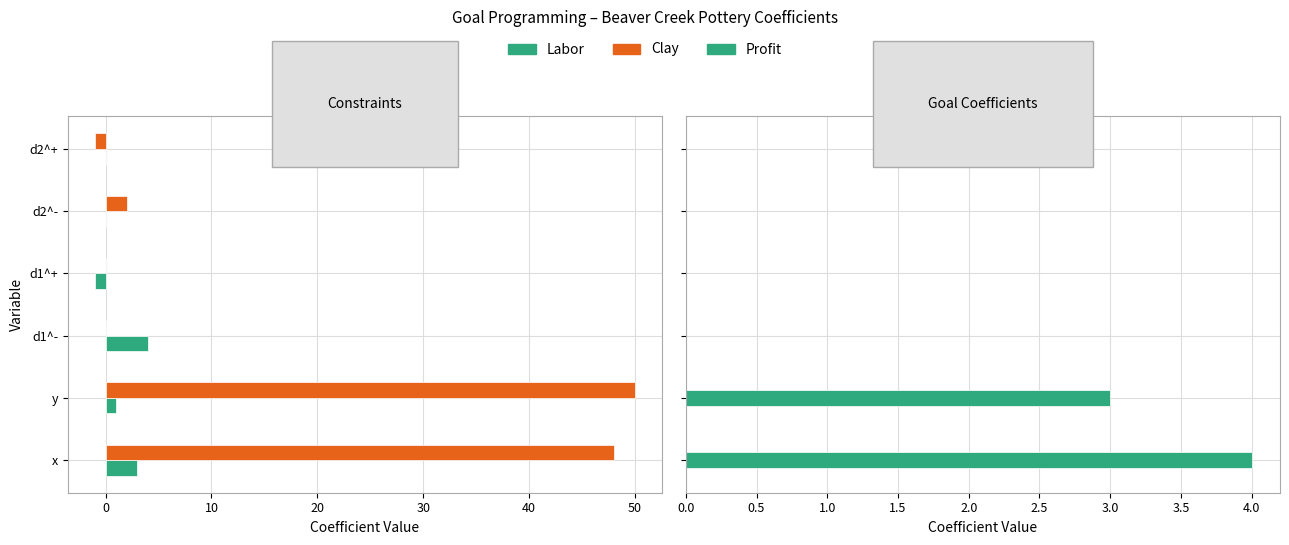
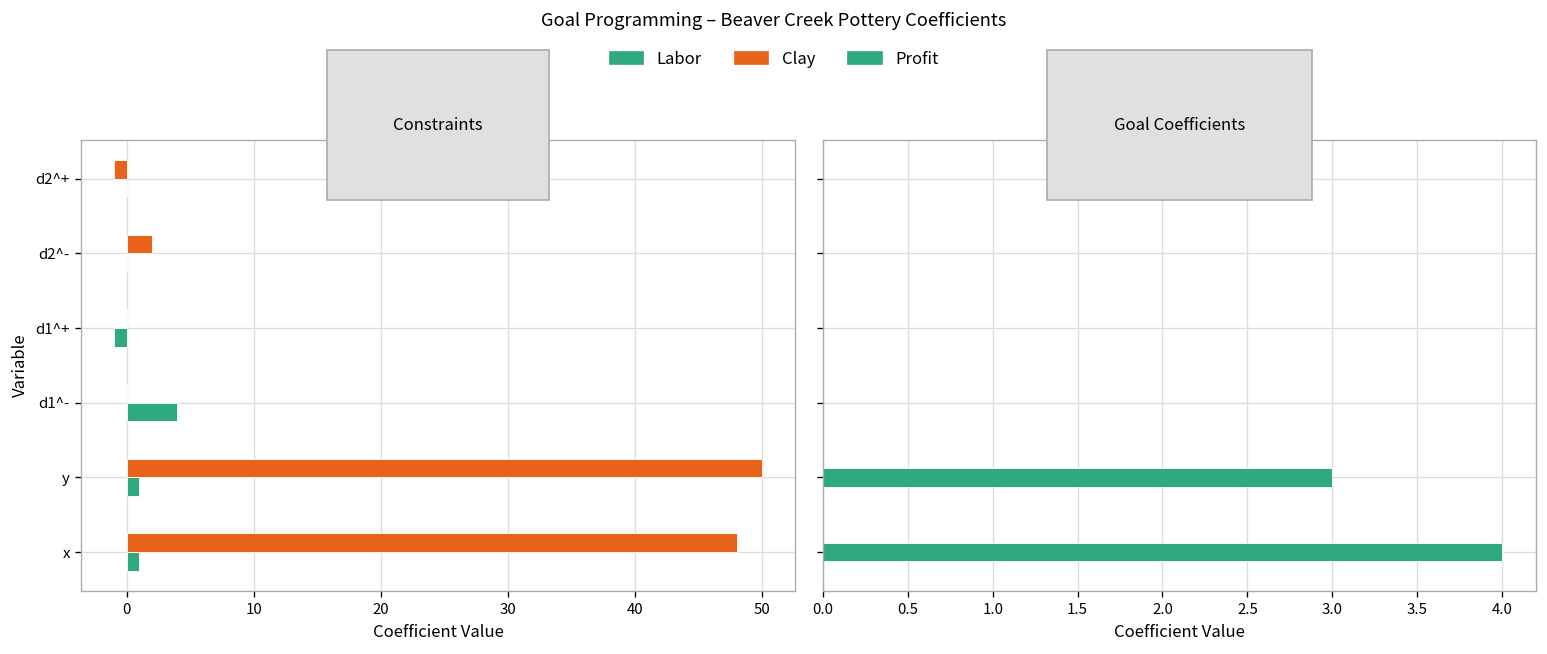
Constraints, Labor, x: 3 -> 1
